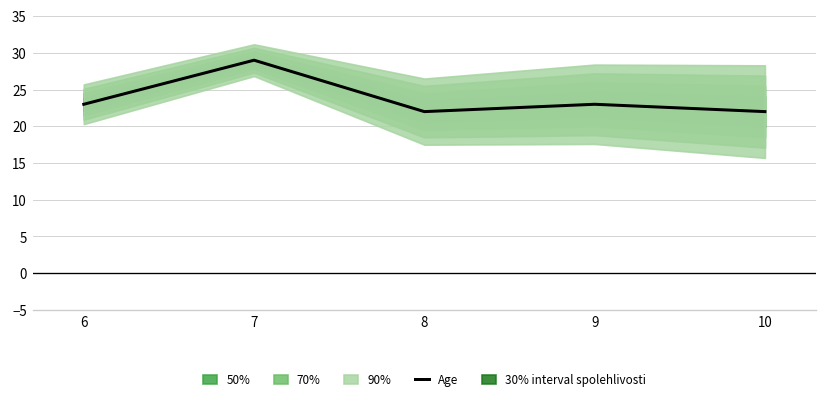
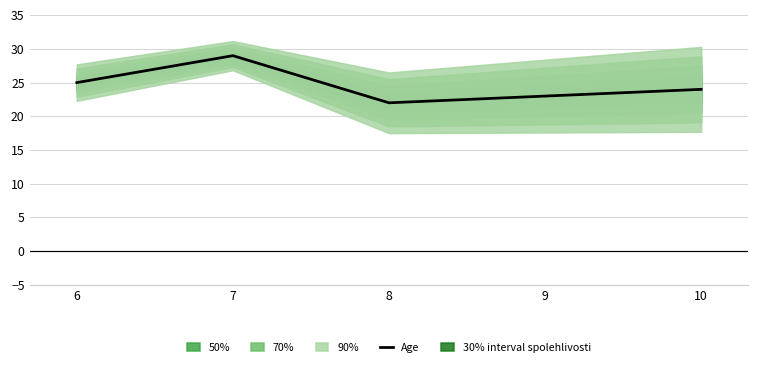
Age, 6: 23 -> 25
Age, 10: 22 -> 24
